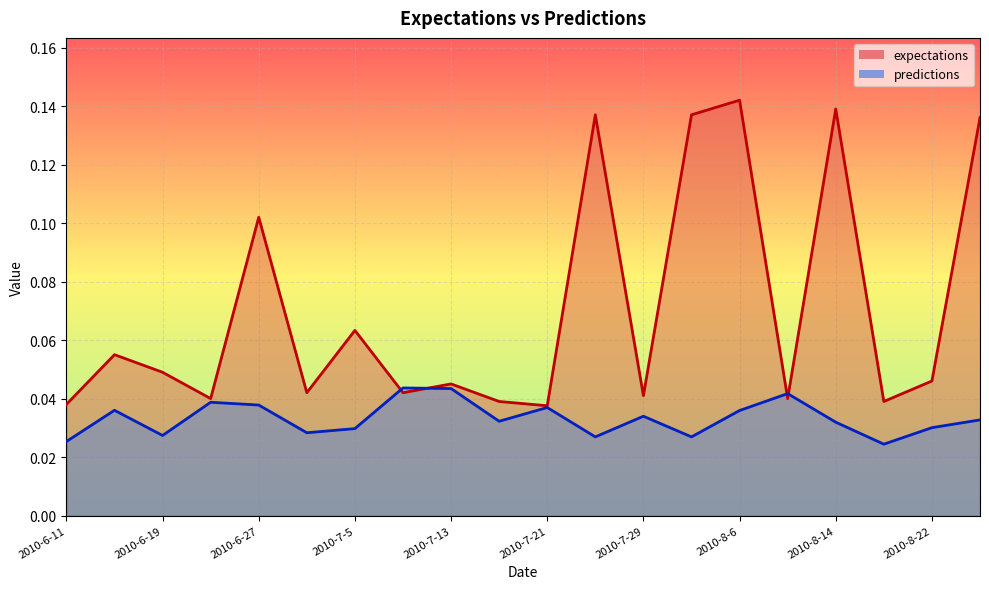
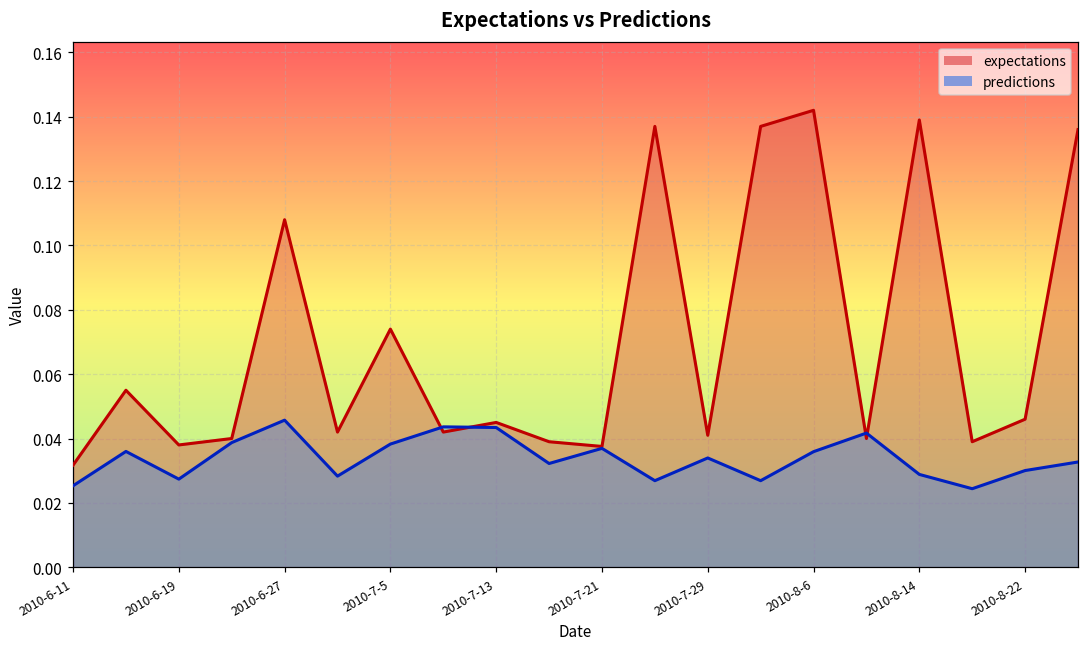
expectations, 2010-6-11: 0.038 -> 0.032
expectations, 2010-6-19: 0.049 -> 0.038
expectations, 2010-6-27: 0.102 -> 0.108
predictions, 2010-6-27: 0.038 -> 0.046
expectations, 2010-7-5: 0.063 -> 0.074
predictions, 2010-7-5: 0.030 -> 0.038
predictions, 2010-8-14: 0.032 -> 0.029
